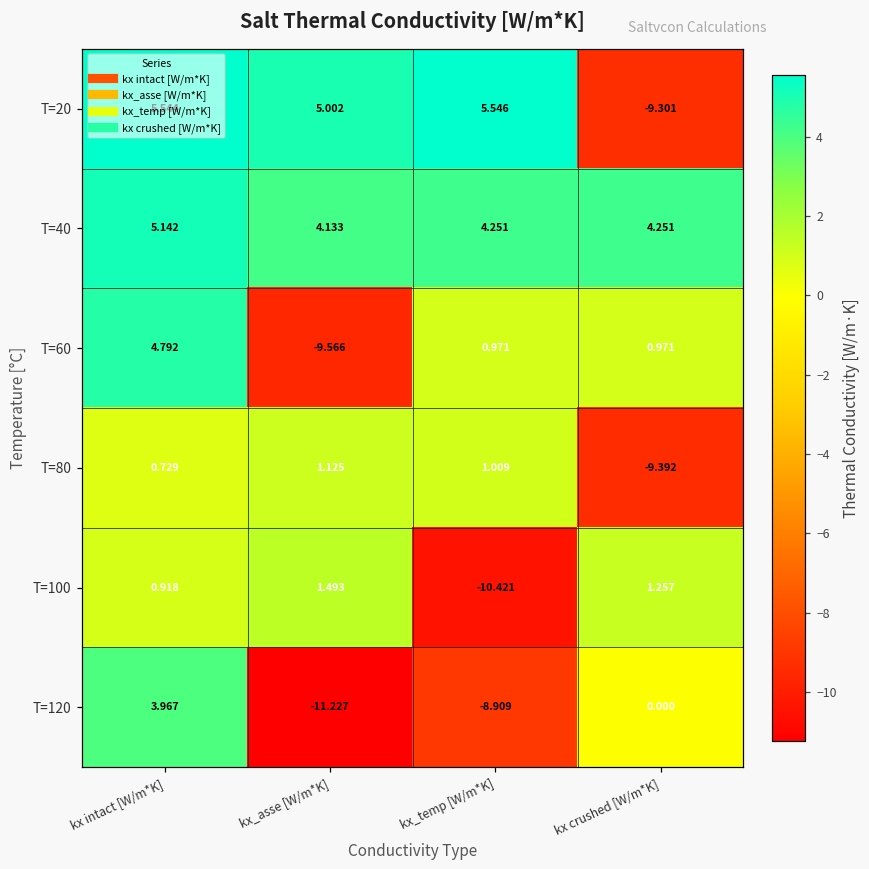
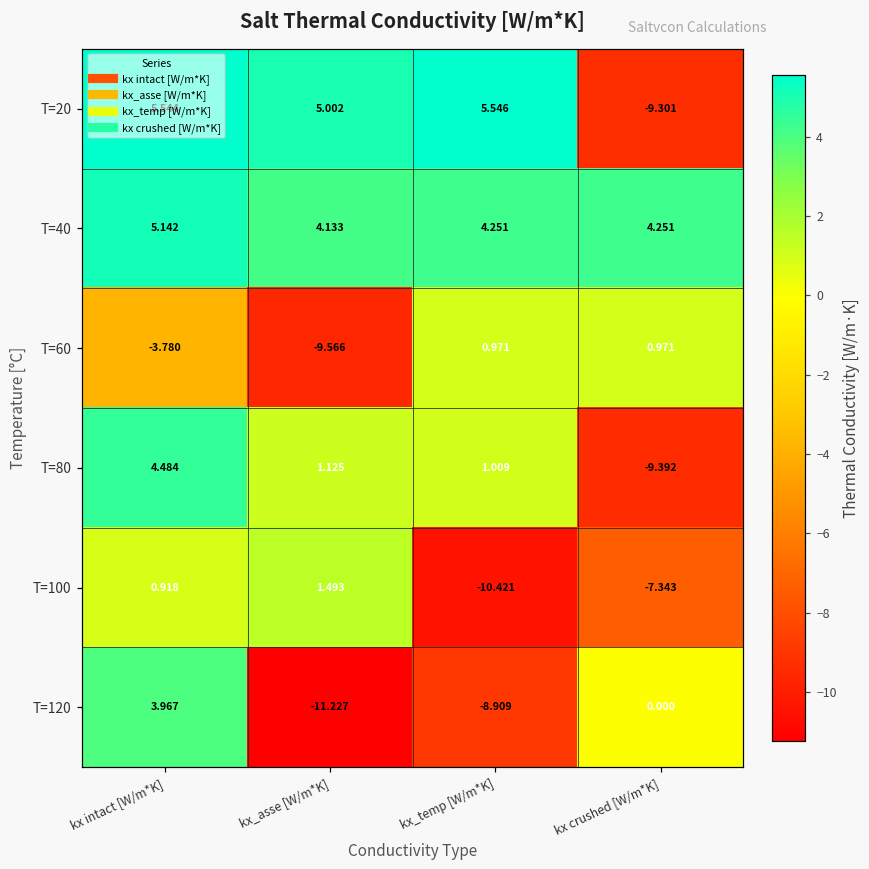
T=60, kx intact [W/m*K]: 4.792 -> -3.780
T=80, kx intact [W/m*K]: 0.729 -> 4.484
T=100, kx crushed [W/m*K]: 1.257 -> -7.343
